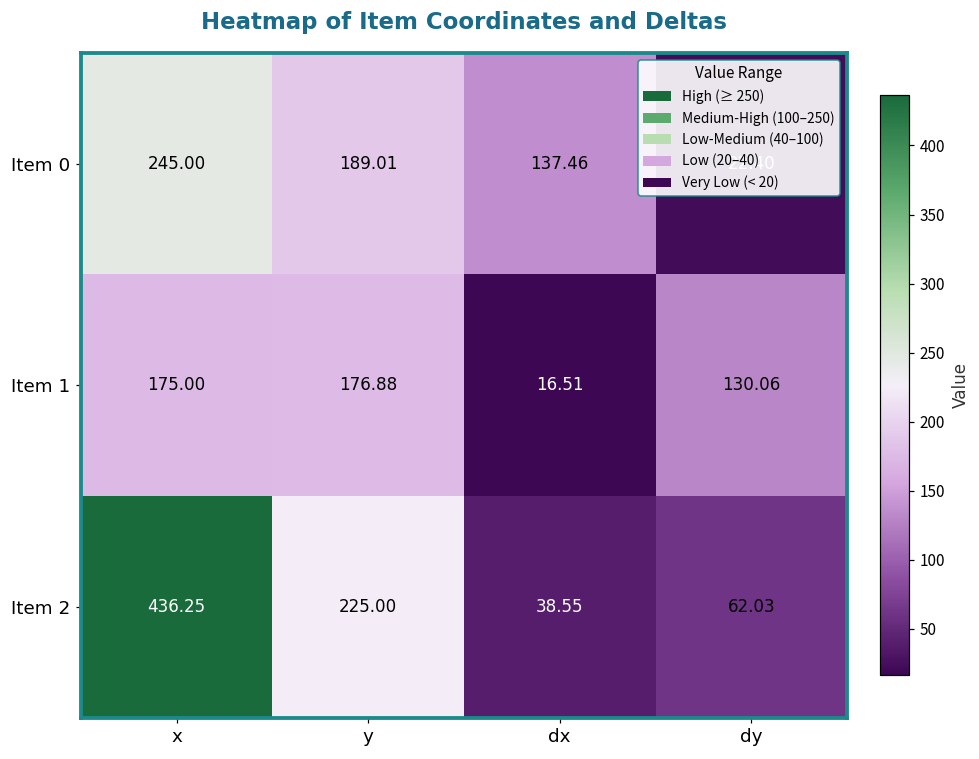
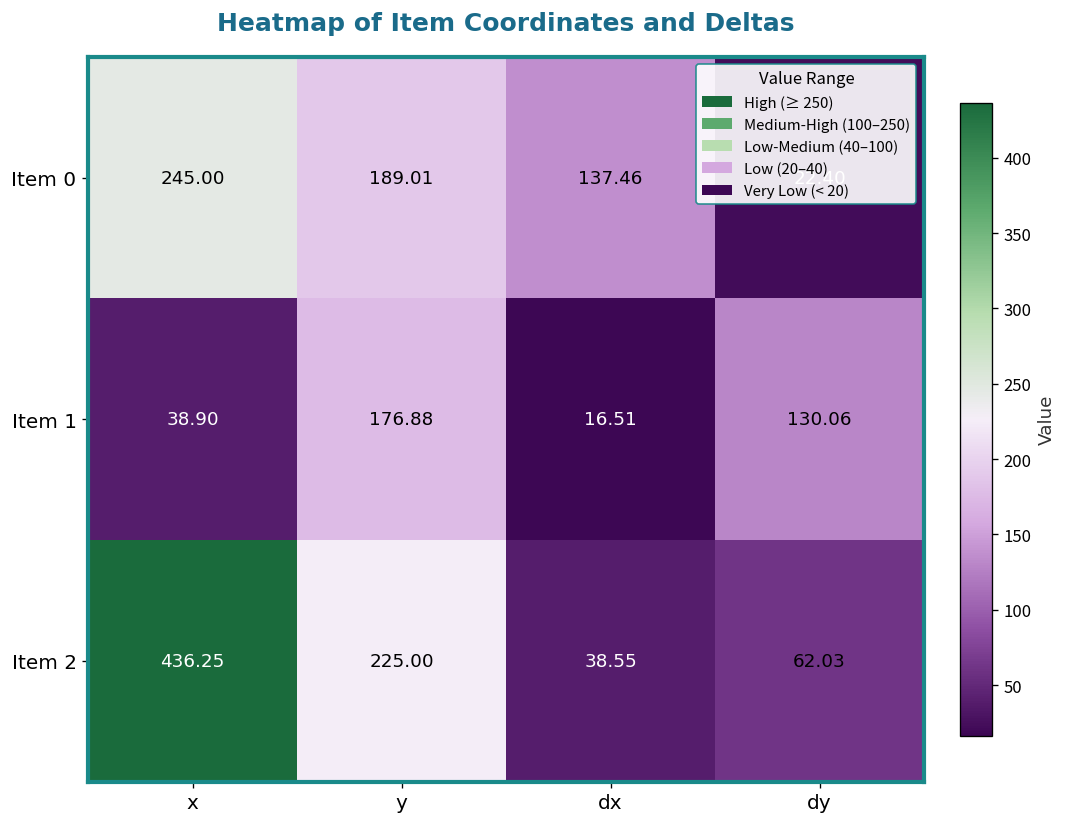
Item 1, x: 175.00 -> 38.90
